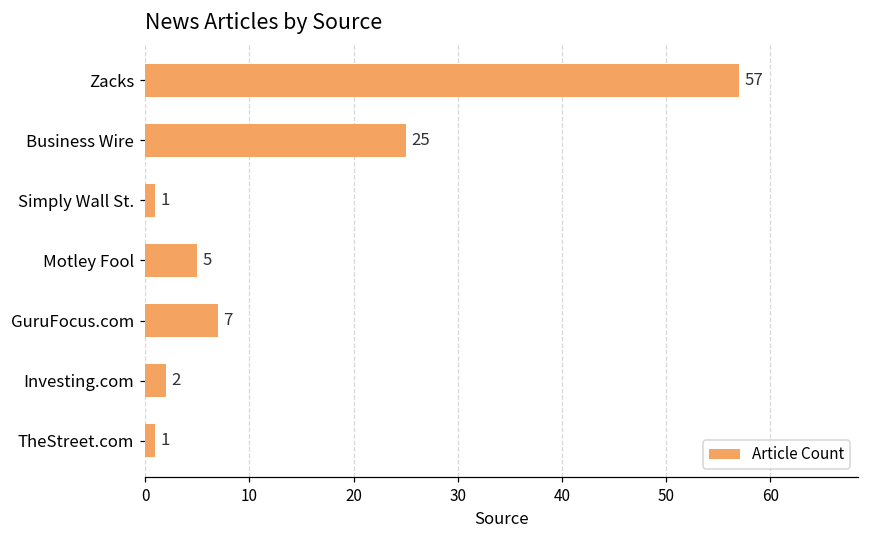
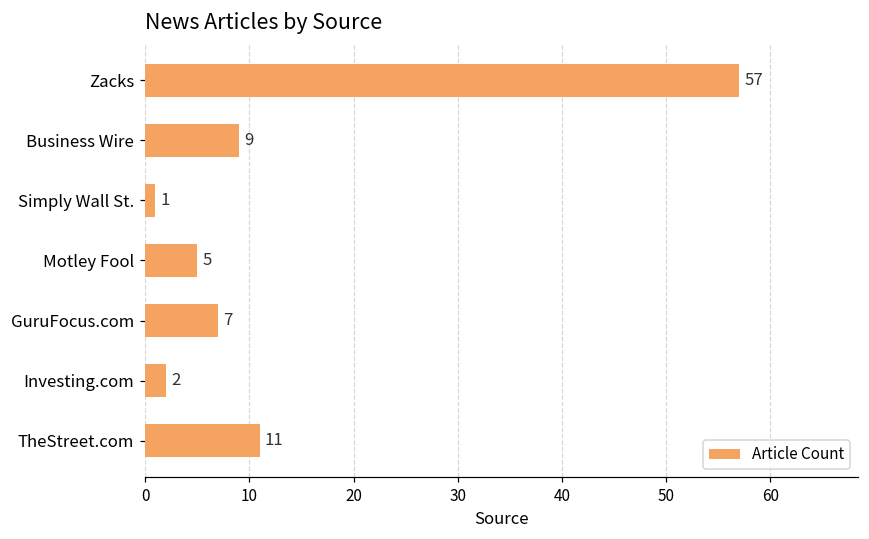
Business Wire: 25 -> 9
TheStreet.com: 1 -> 11
